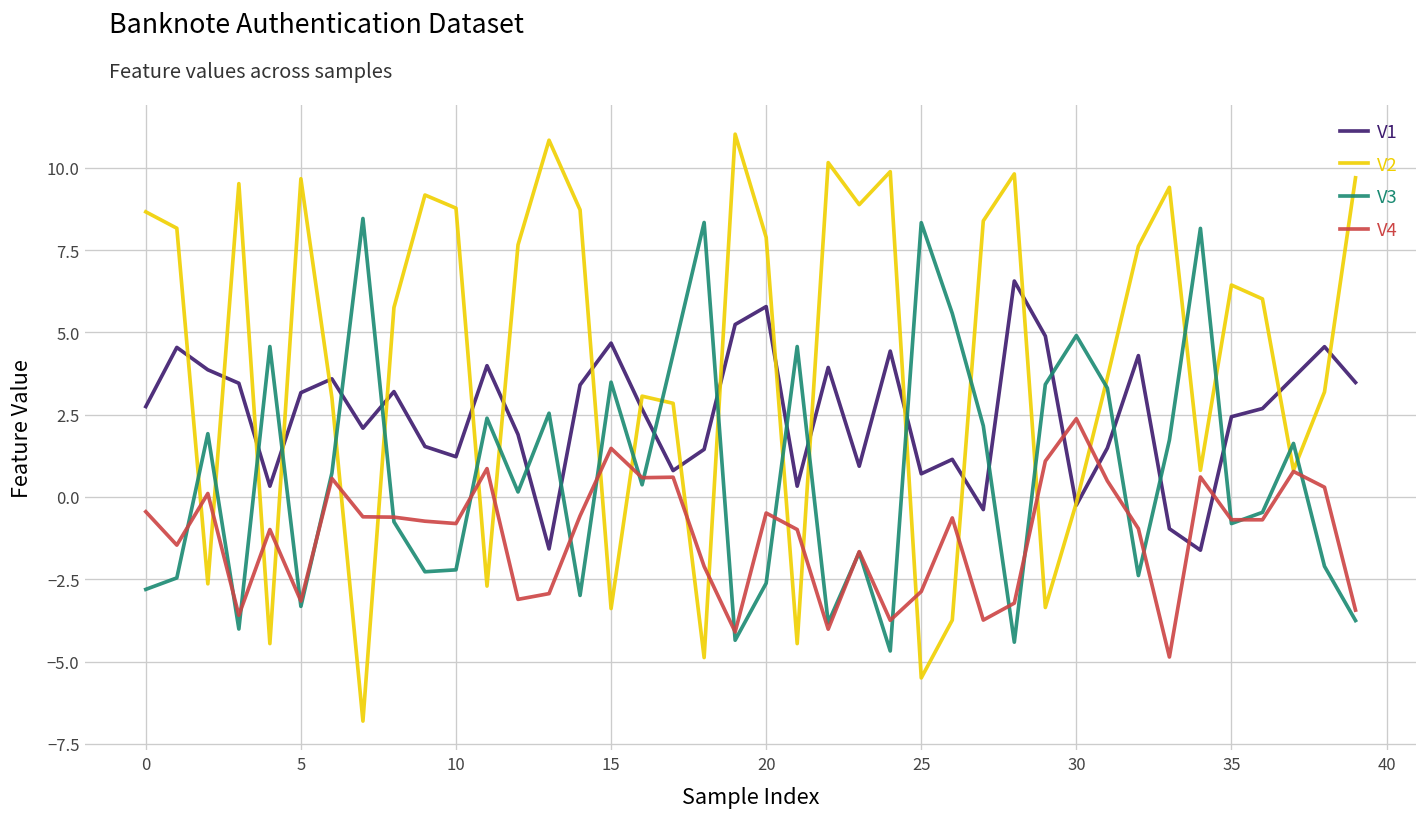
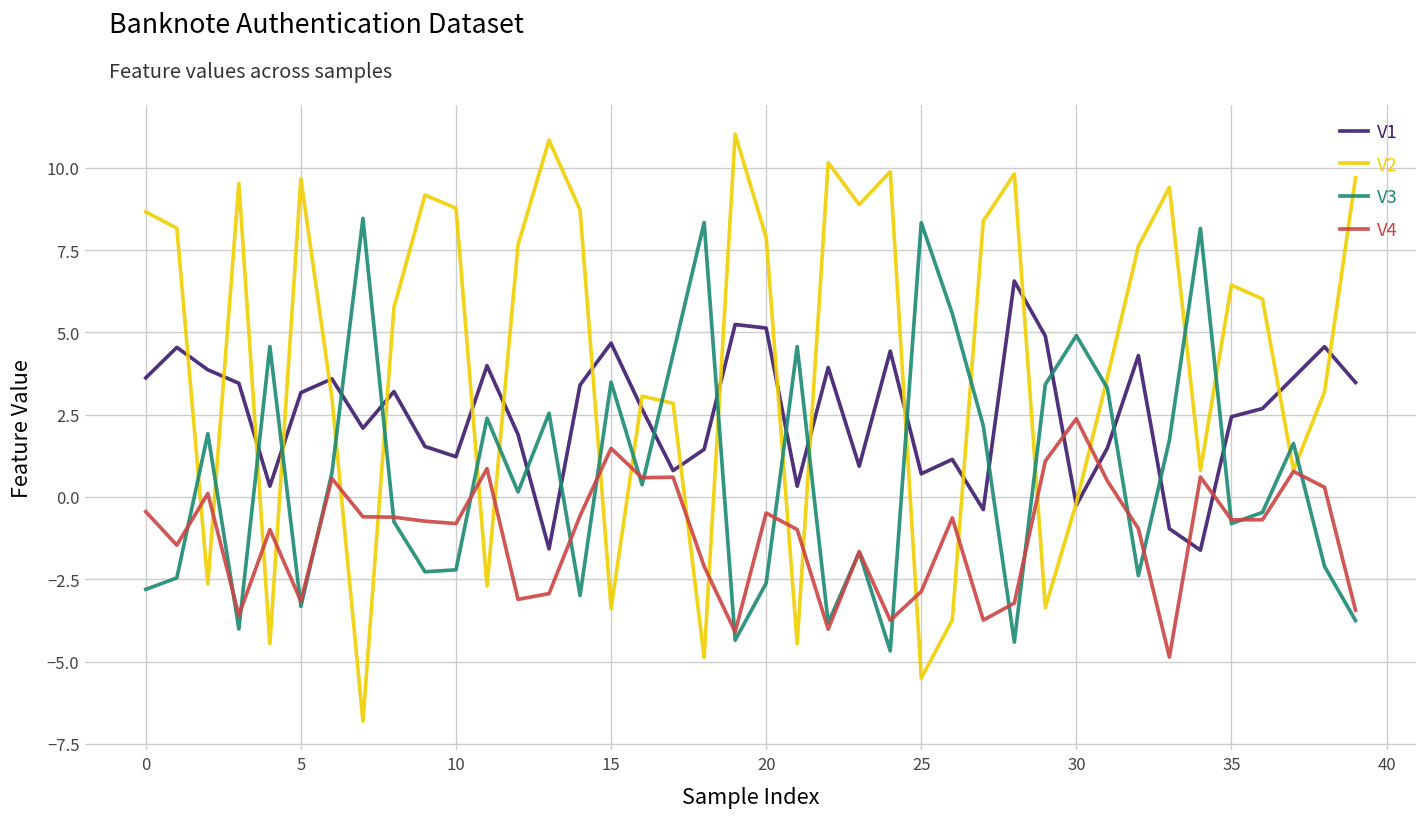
V1, 0: 2.7 -> 3.6
V1, 20: 5.8 -> 5.1
